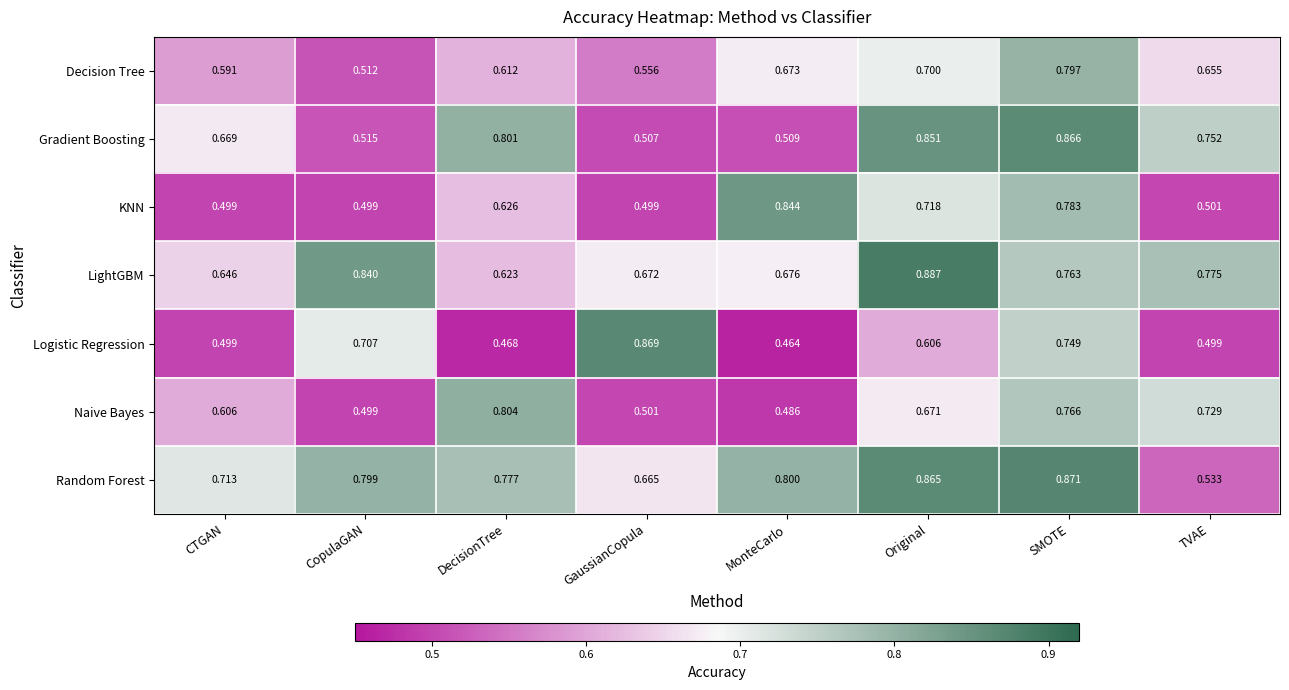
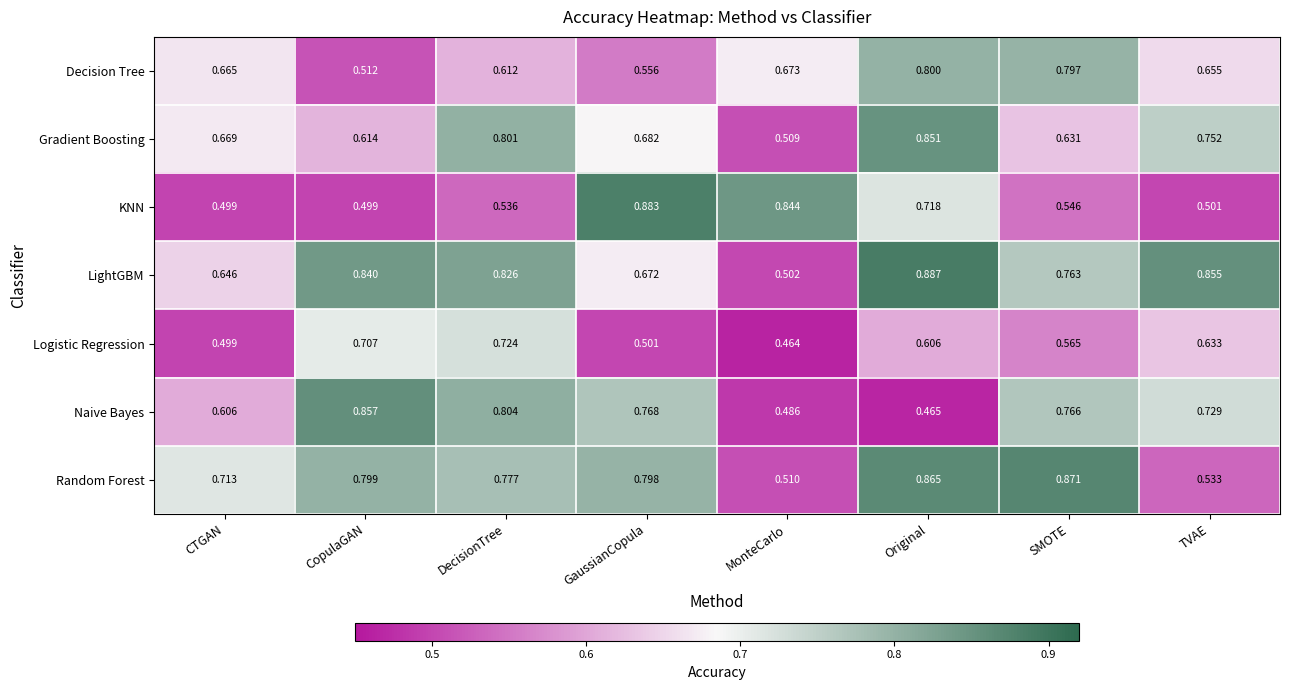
Decision Tree, CTGAN: 0.591 -> 0.665
Decision Tree, Original: 0.700 -> 0.800
Gradient Boosting, CopulaGAN: 0.515 -> 0.614
Gradient Boosting, GaussianCopula: 0.507 -> 0.682
Gradient Boosting, SMOTE: 0.866 -> 0.631
KNN, DecisionTree: 0.626 -> 0.536
KNN, GaussianCopula: 0.499 -> 0.883
KNN, SMOTE: 0.783 -> 0.546
LightGBM, DecisionTree: 0.623 -> 0.826
LightGBM, MonteCarlo: 0.676 -> 0.502
LightGBM, TVAE: 0.775 -> 0.855
Logistic Regression, DecisionTree: 0.468 -> 0.724
Logistic Regression, GaussianCopula: 0.869 -> 0.501
Logistic Regression, SMOTE: 0.749 -> 0.565
Logistic Regression, TVAE: 0.499 -> 0.633
Naive Bayes, CopulaGAN: 0.499 -> 0.857
Naive Bayes, GaussianCopula: 0.501 -> 0.768
Naive Bayes, Original: 0.671 -> 0.465
Random Forest, GaussianCopula: 0.665 -> 0.798
Random Forest, MonteCarlo: 0.800 -> 0.510
